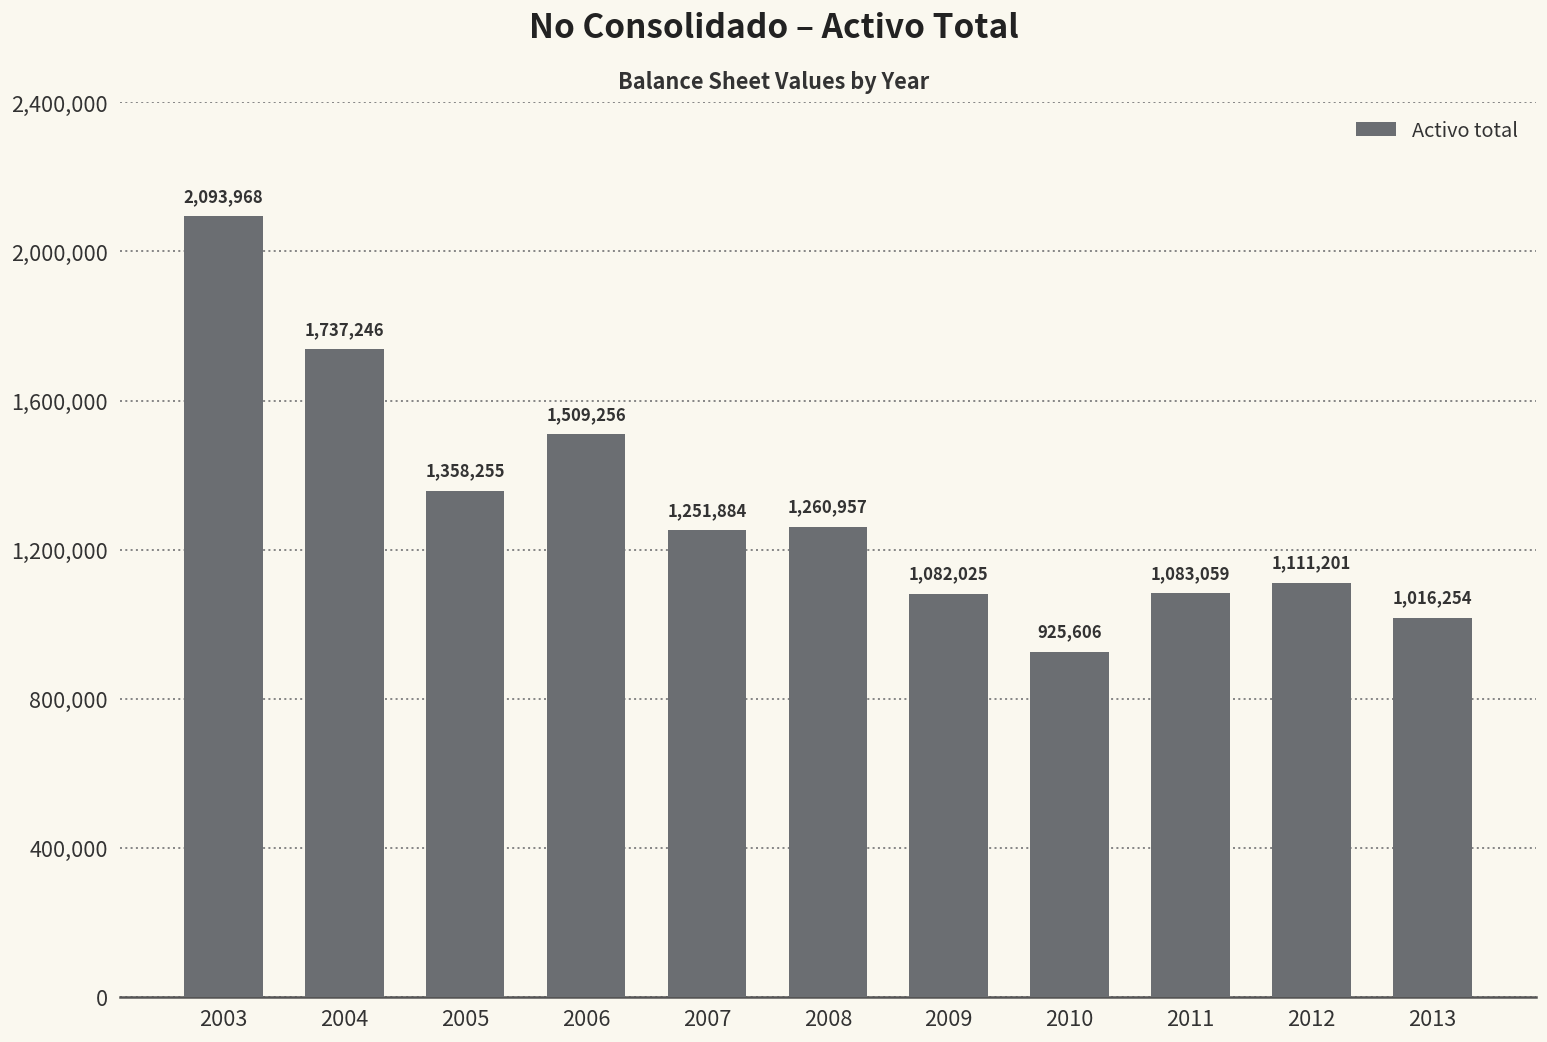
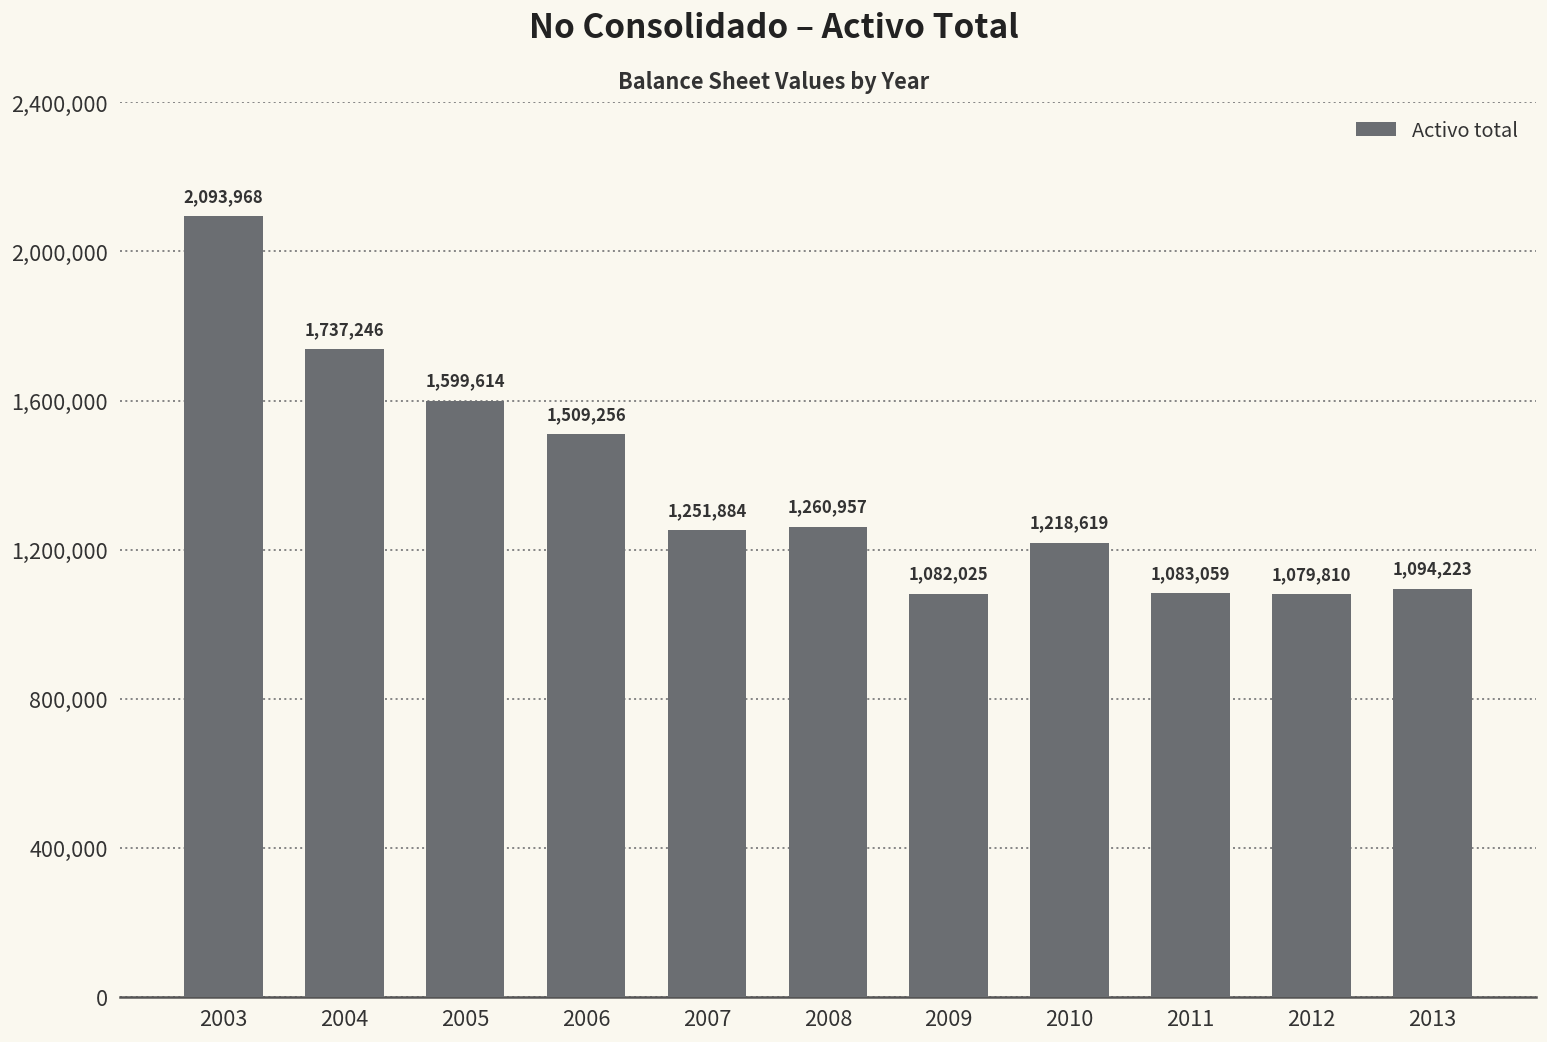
2005: 1,358,255 -> 1,599,614
2010: 925,606 -> 1,218,619
2012: 1,111,201 -> 1,079,810
2013: 1,016,254 -> 1,094,223
